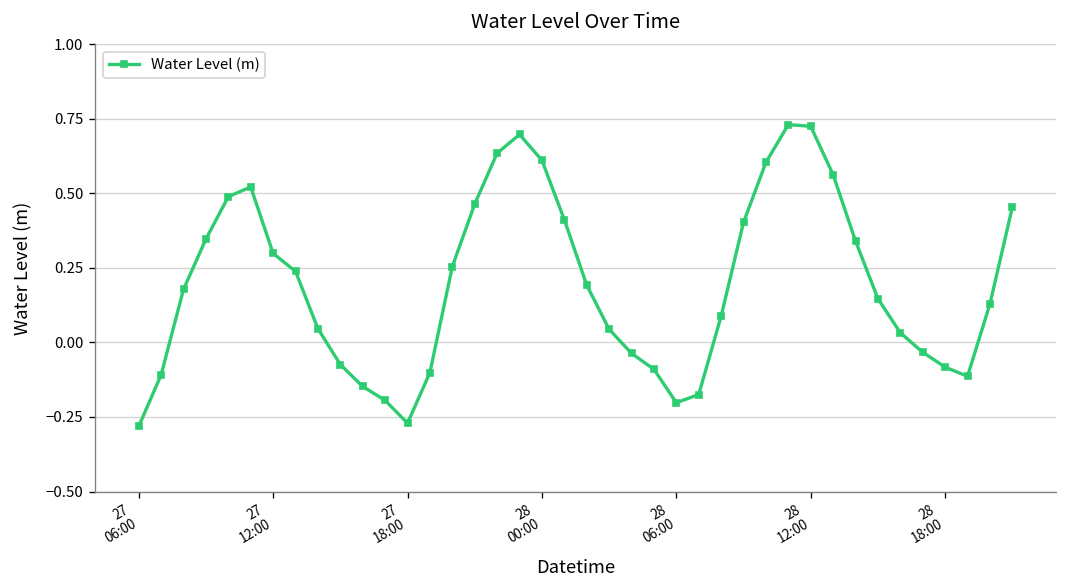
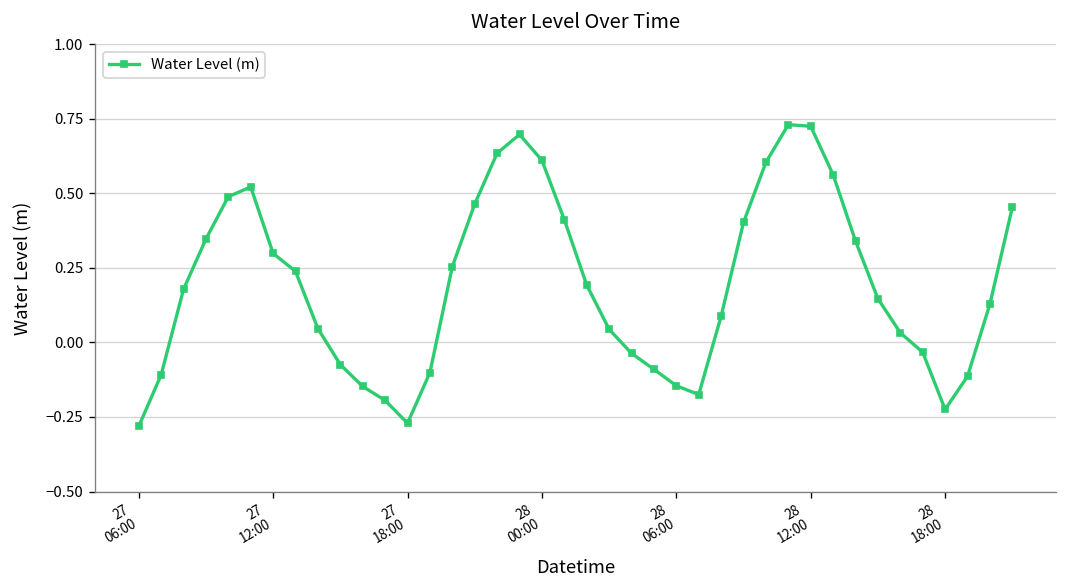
28 06:00: -0.20 -> -0.15
28 18:00: -0.08 -> -0.22
